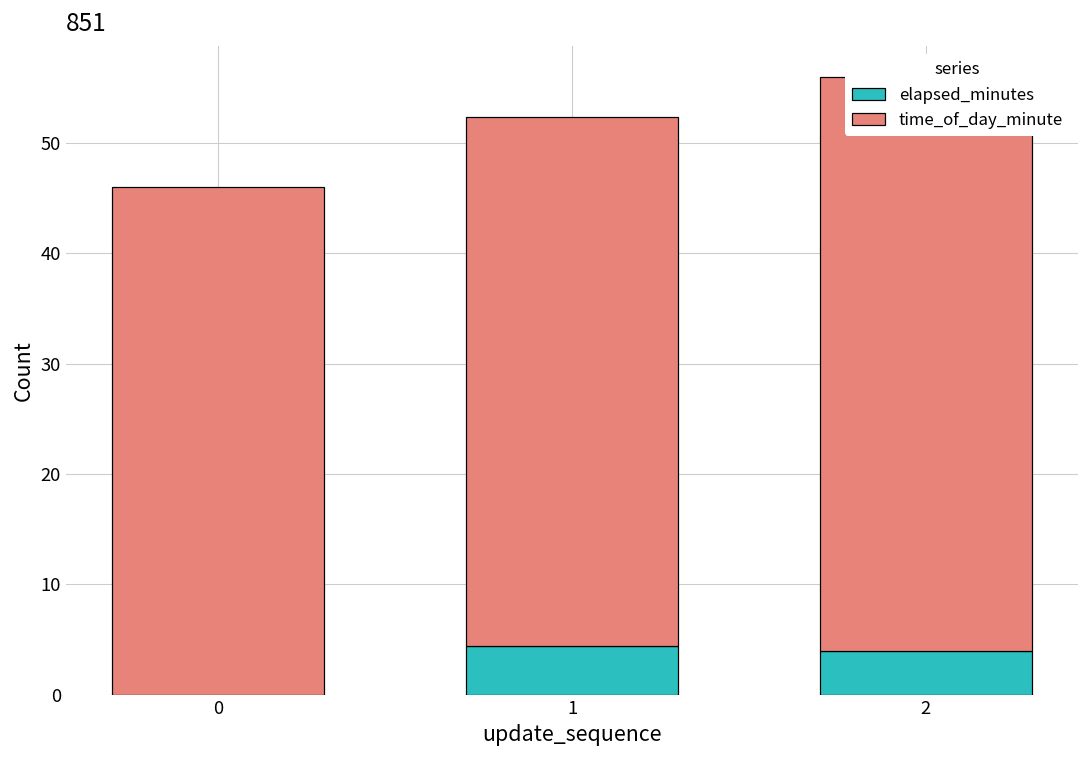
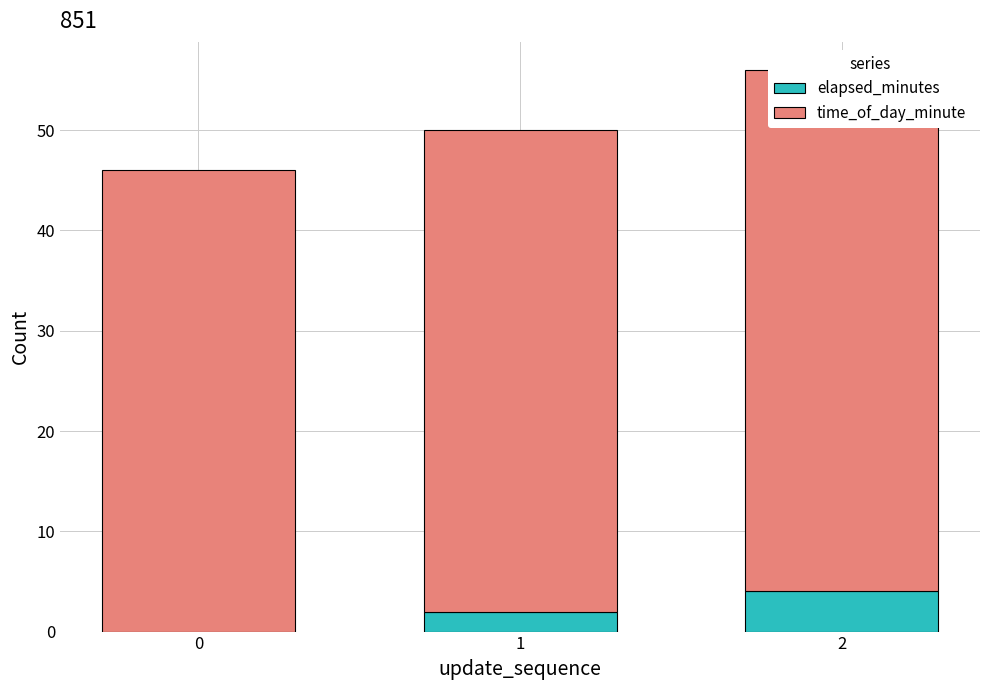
elapsed_minutes, 1: 4.4 -> 2.0
